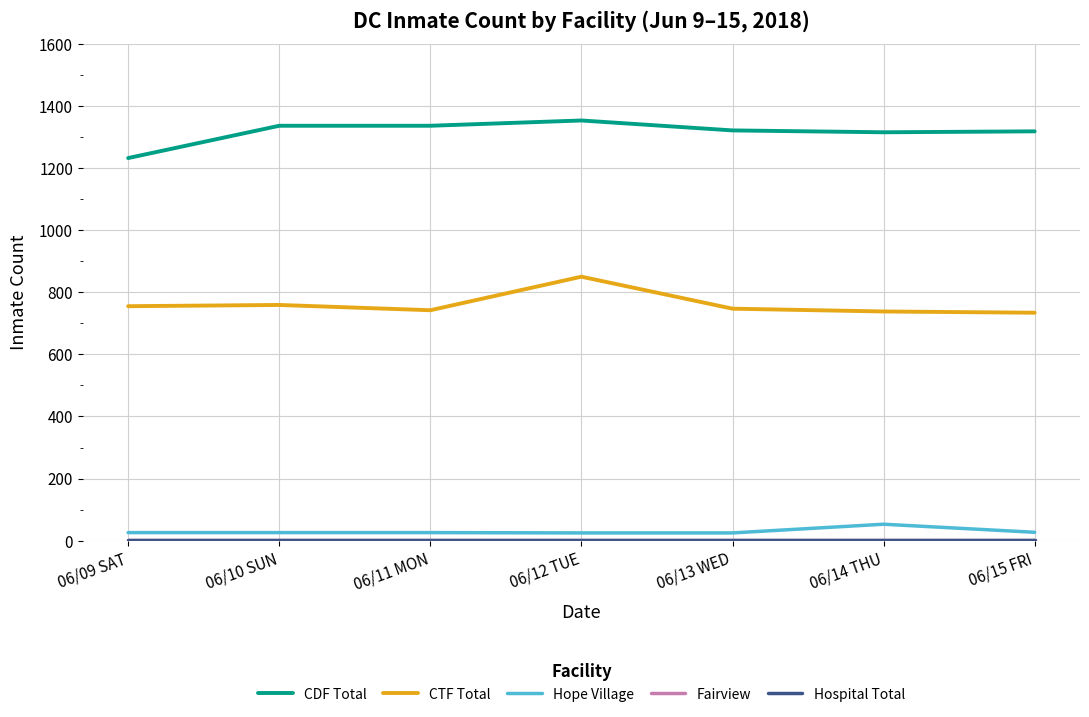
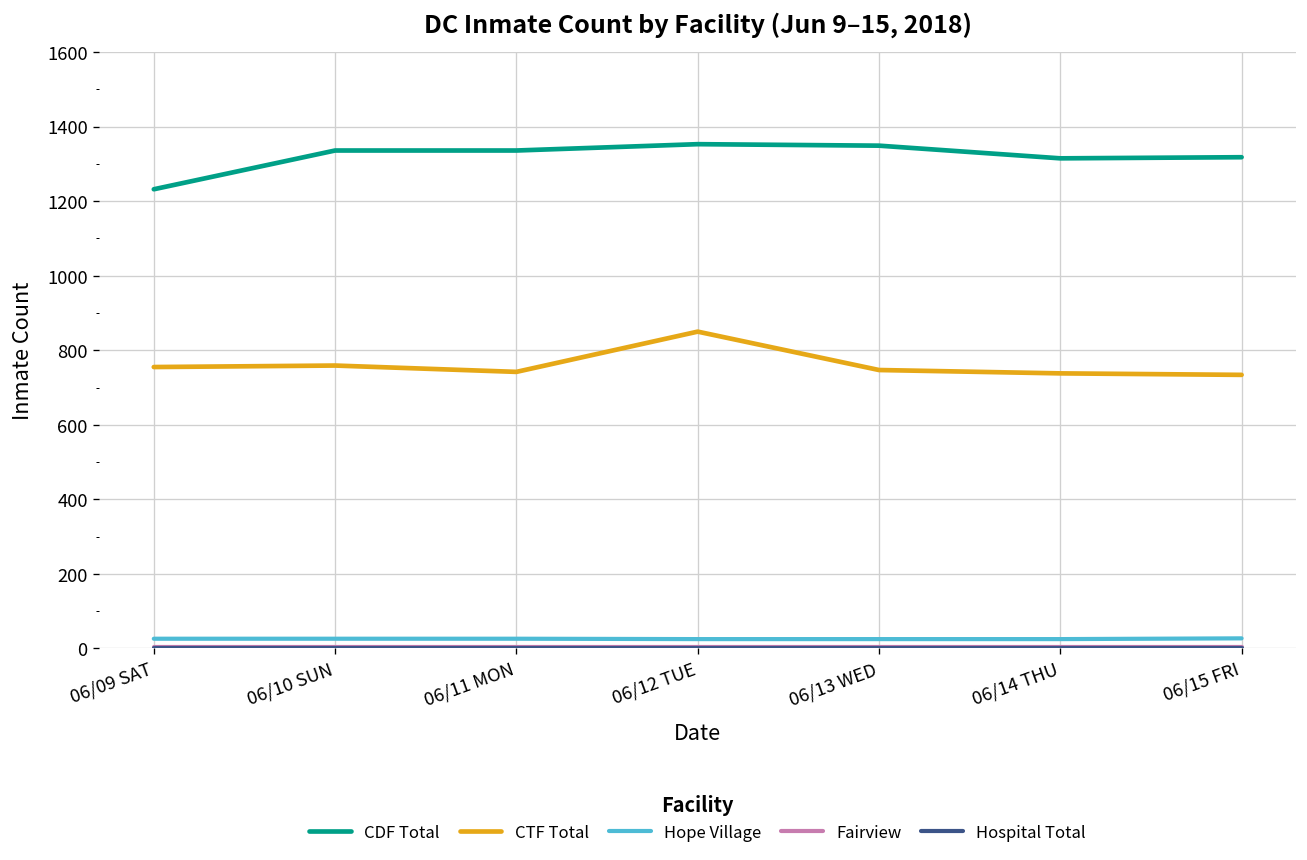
CDF Total, 06/13 WED: 1320 -> 1350
Hope Village, 06/14 THU: 50 -> 30
